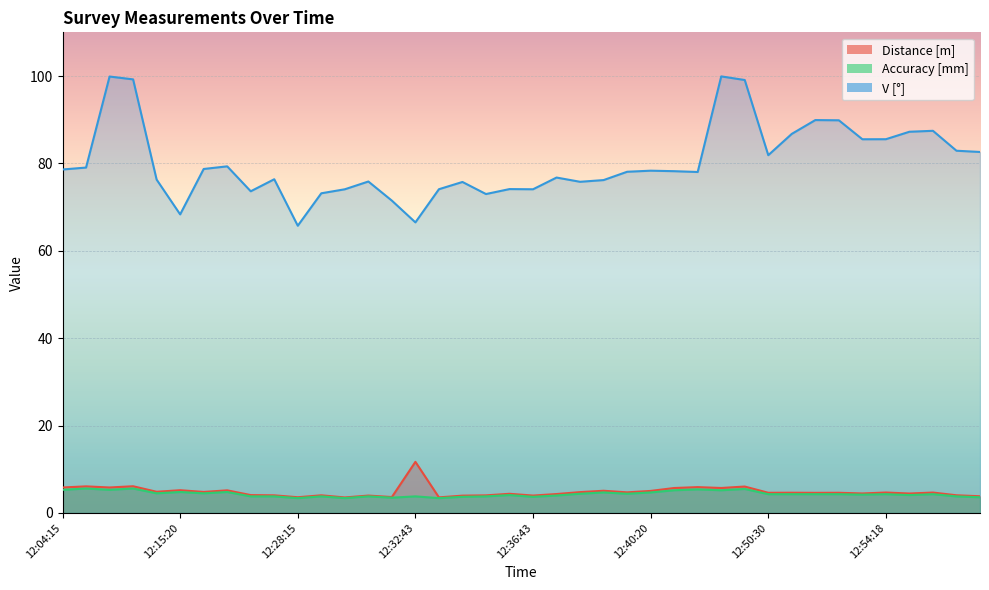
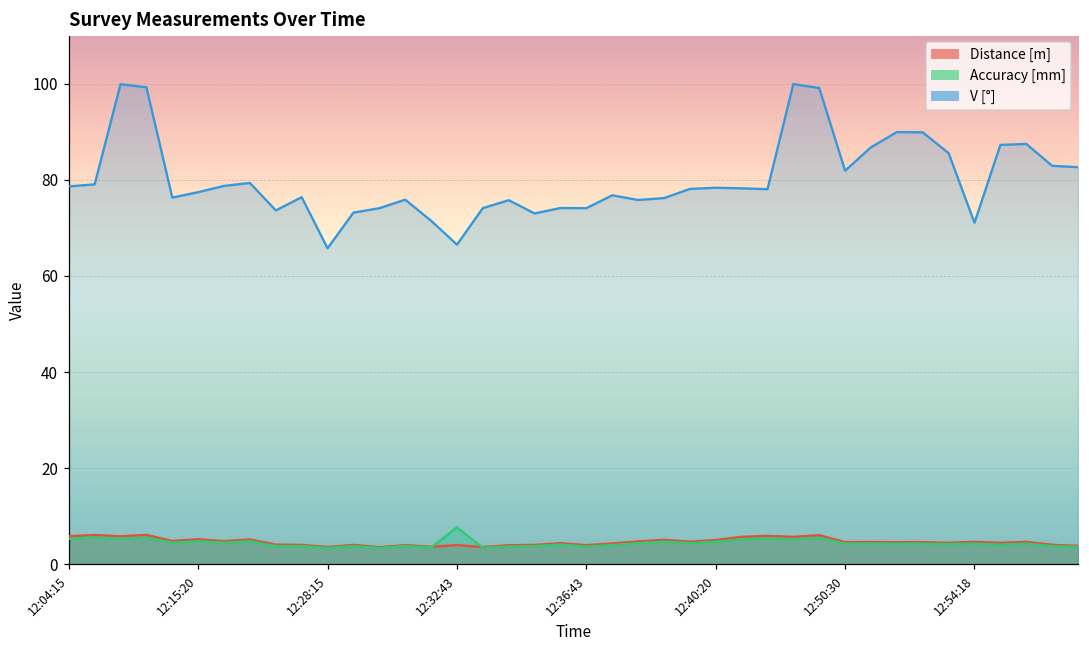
V [°], 12:15:20: 68 -> 77
Distance [m], 12:32:43: 12 -> 4
Accuracy [mm], 12:32:43: 4 -> 8
V [°], 12:54:18: 86 -> 71
